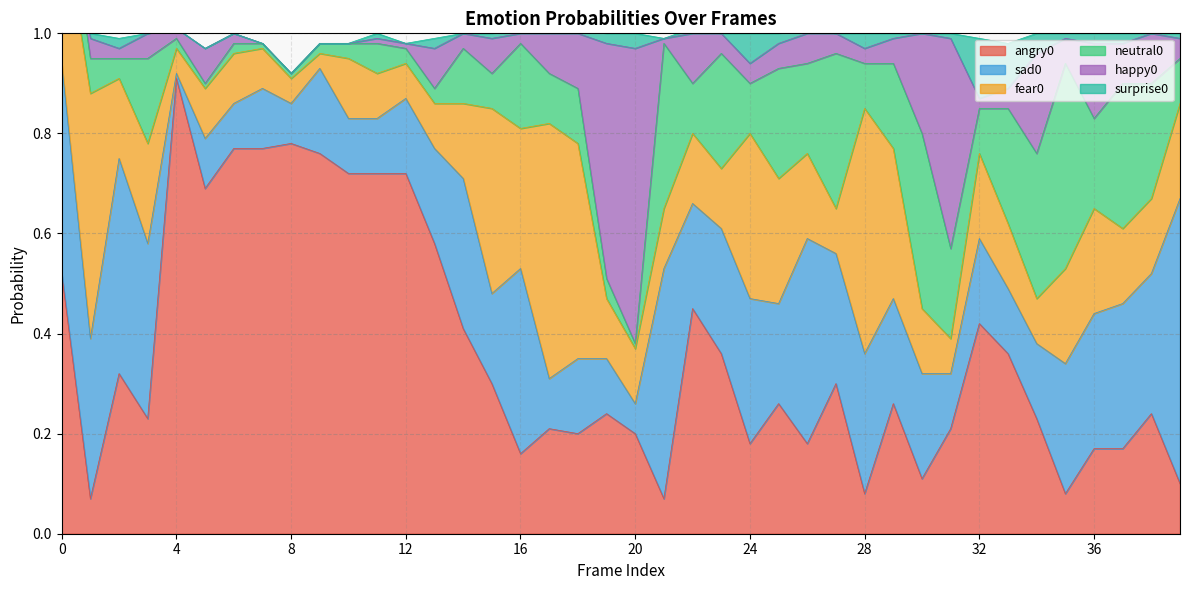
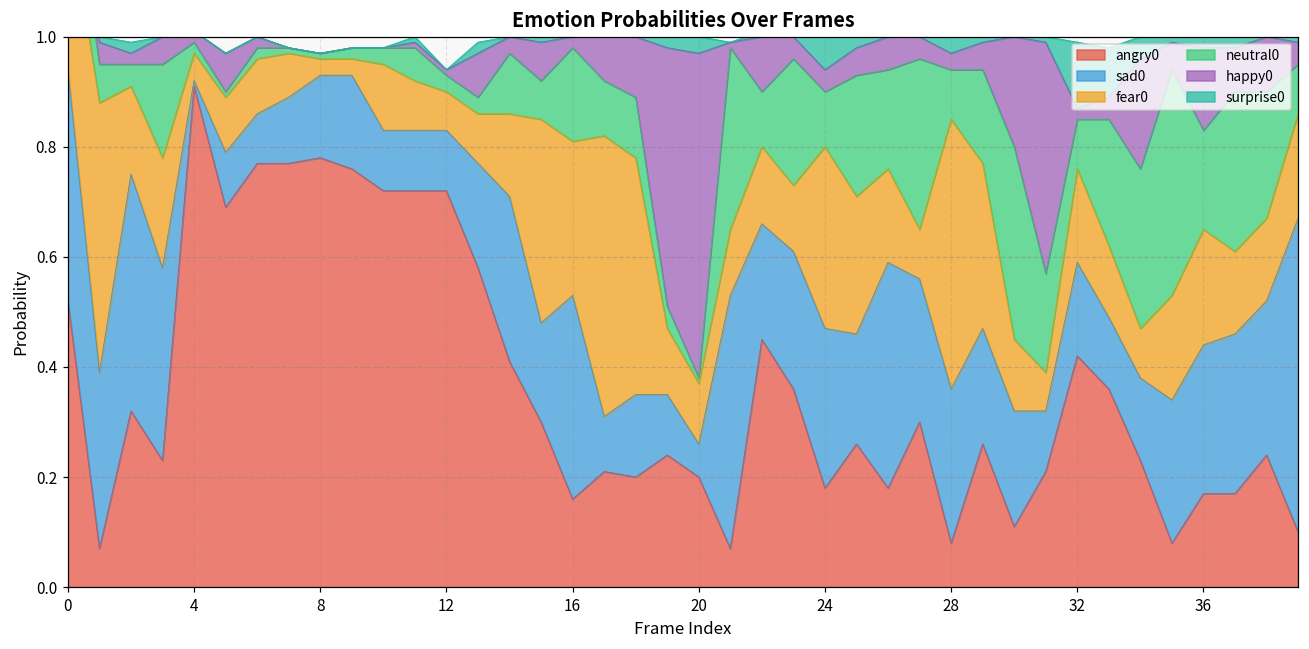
sad0, 8: 0.08 -> 0.15
fear0, 8: 0.05 -> 0.03
sad0, 12: 0.15 -> 0.11
